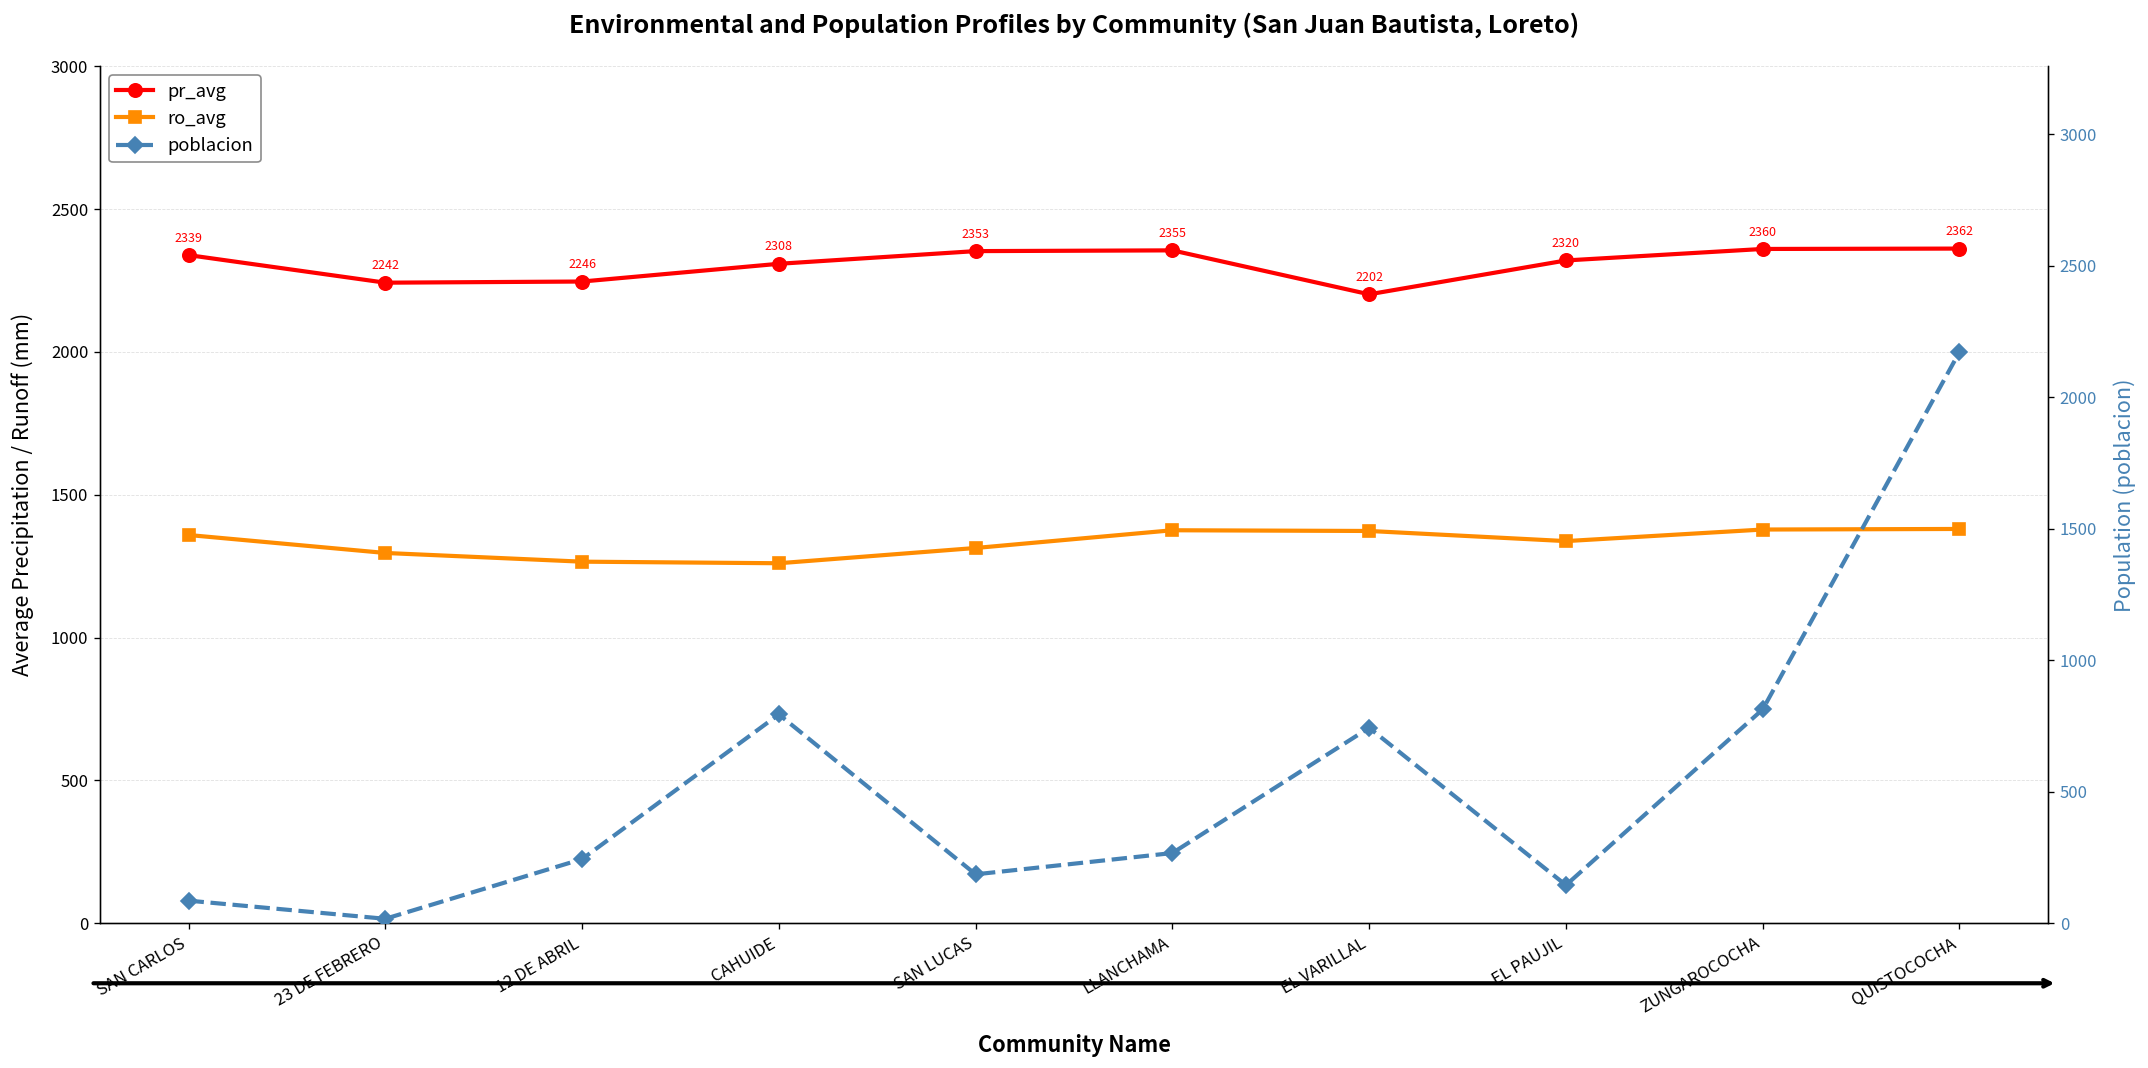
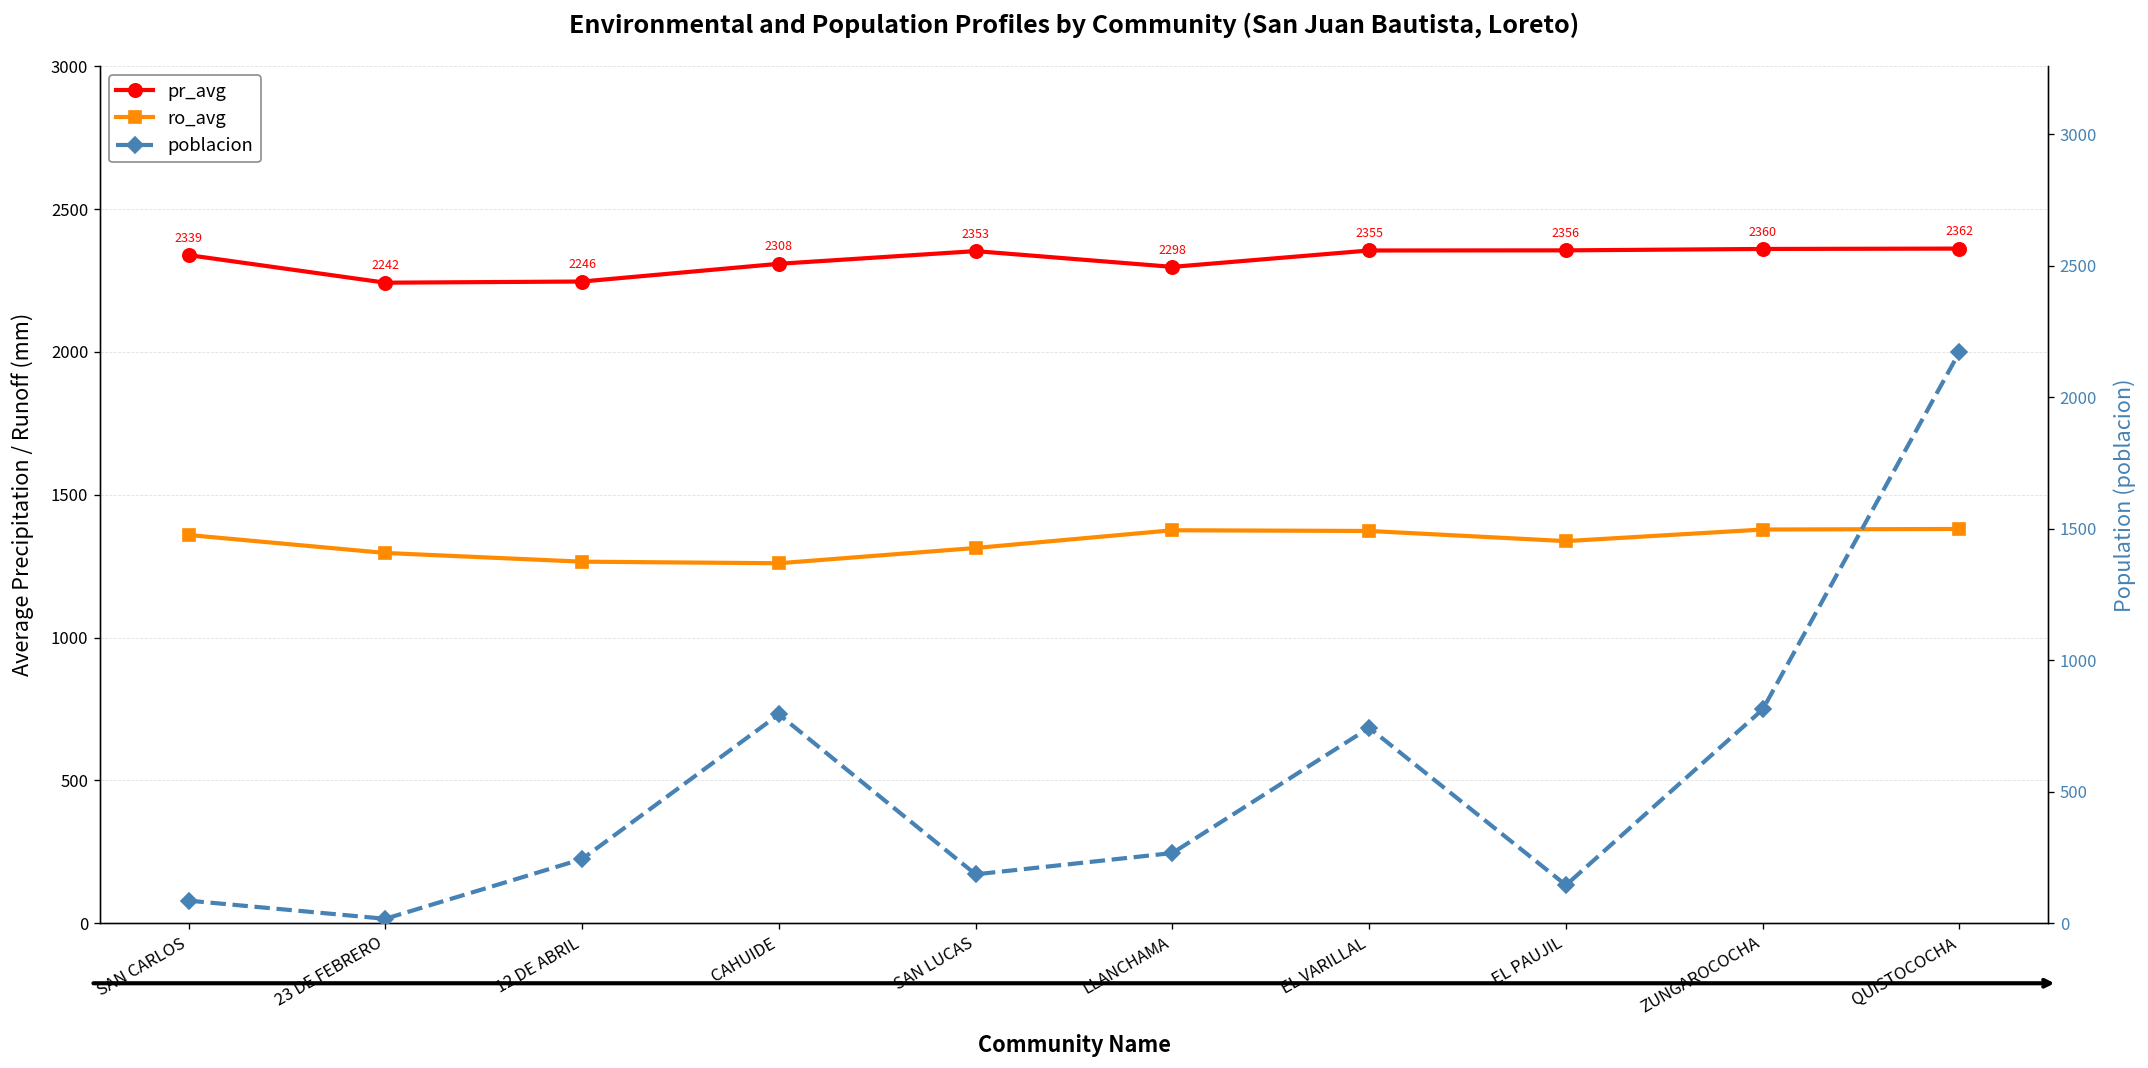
pr_avg, LLANCHAMA: 2355 -> 2298
pr_avg, EL VARILLAL: 2202 -> 2355
pr_avg, EL PAUJIL: 2320 -> 2356
